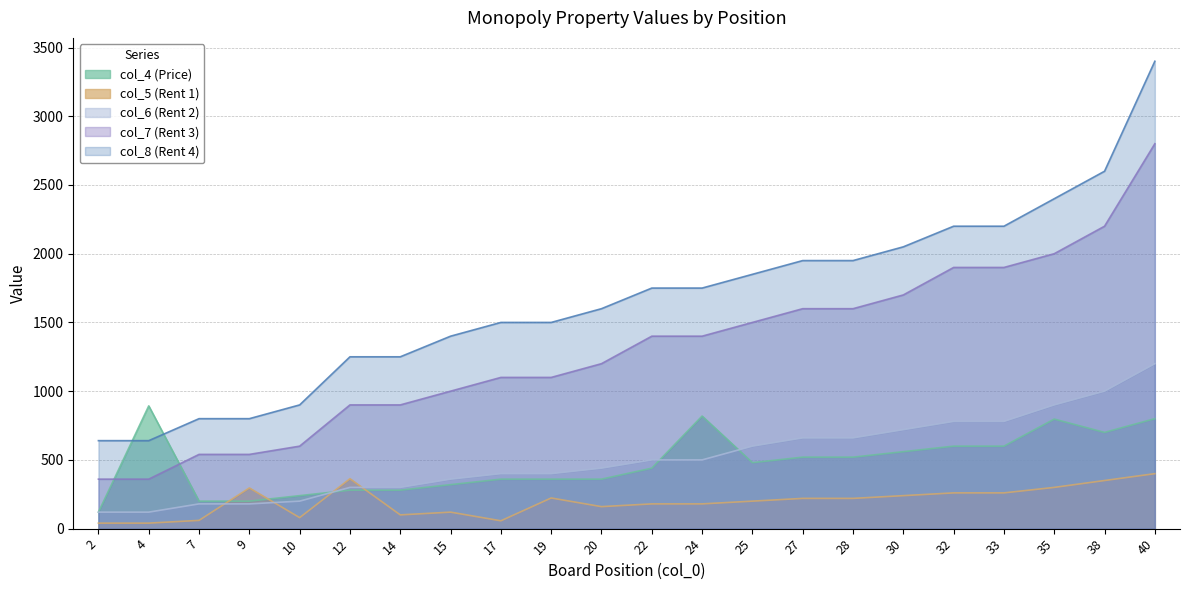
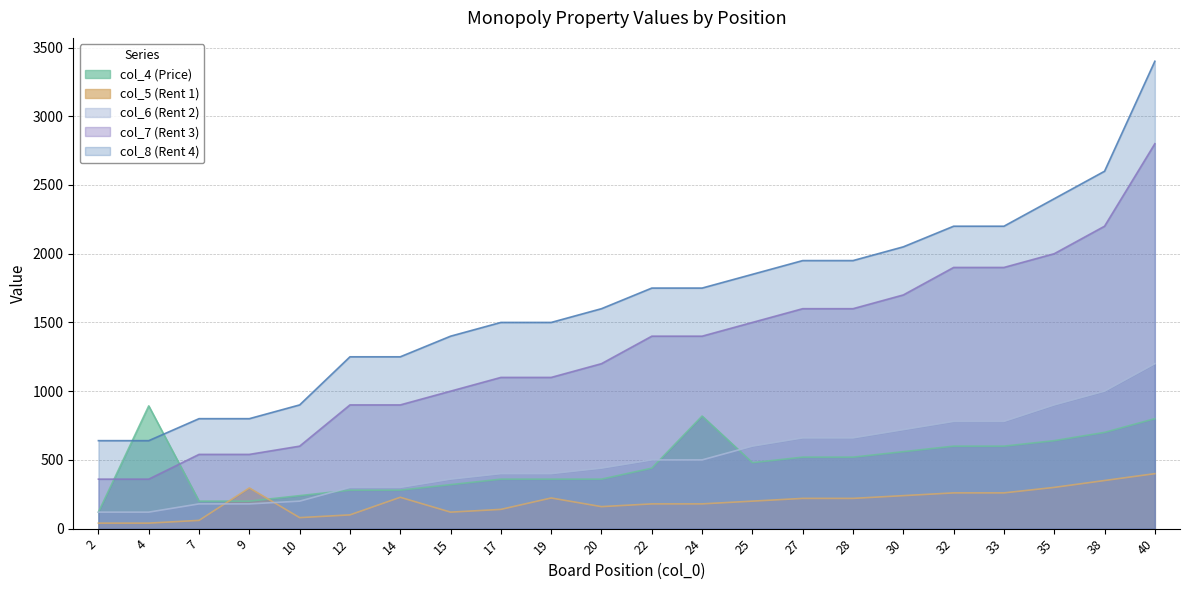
col_5 (Rent 1), 12: 360 -> 100
col_5 (Rent 1), 14: 100 -> 230
col_5 (Rent 1), 17: 60 -> 140
col_4 (Price), 35: 800 -> 640
